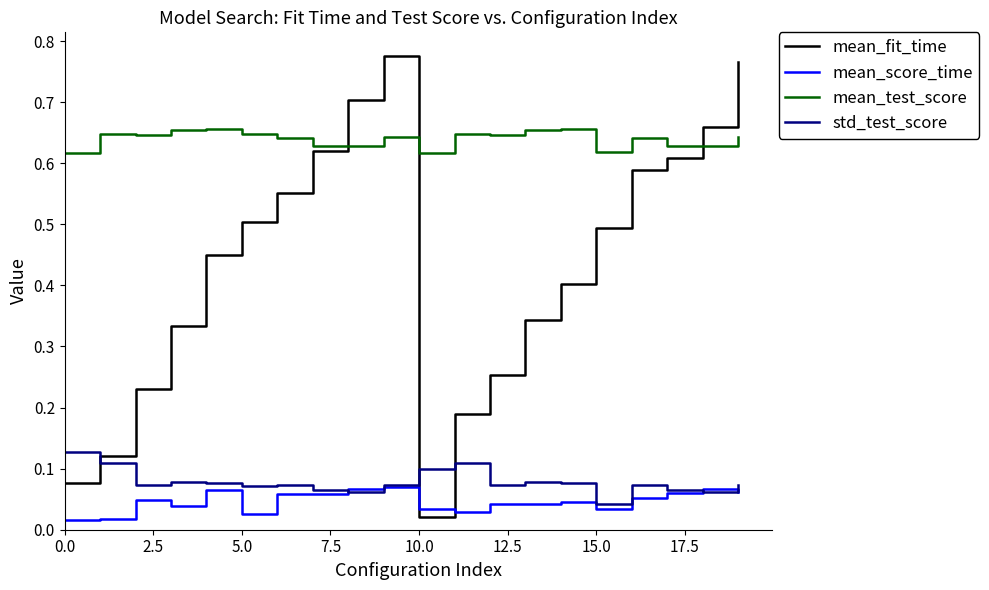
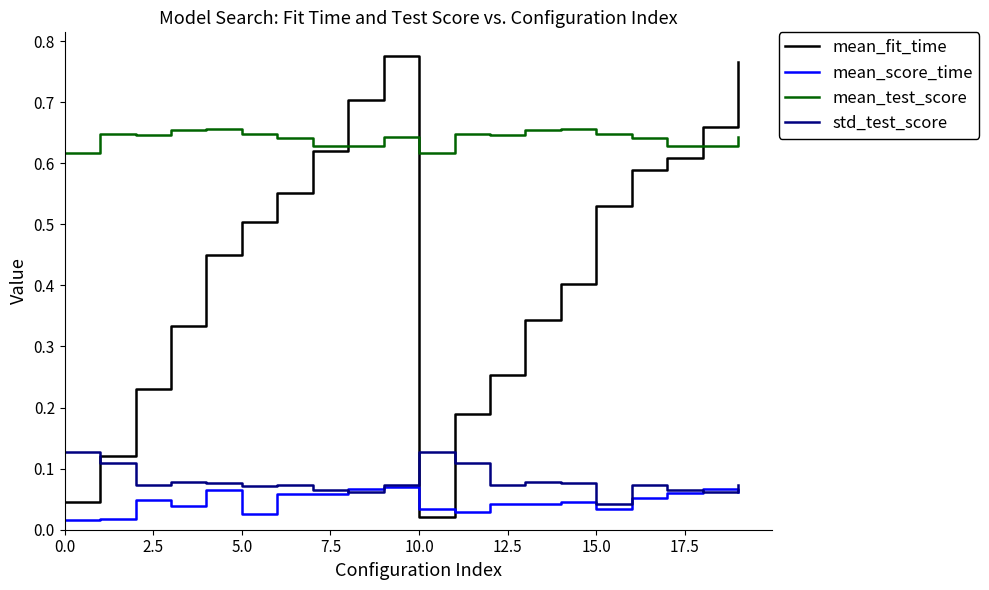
mean_fit_time, 0.0: 0.08 -> 0.05
std_test_score, 10.0: 0.10 -> 0.13
mean_fit_time, 15.0: 0.49 -> 0.53
mean_test_score, 15.0: 0.62 -> 0.65
